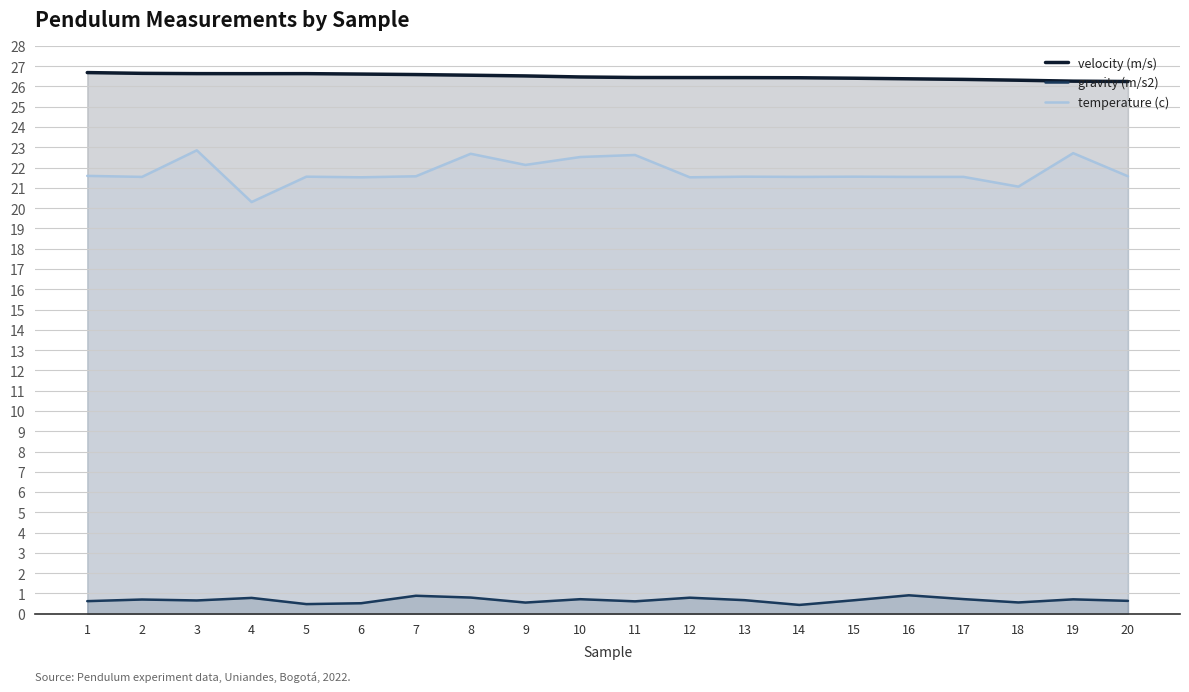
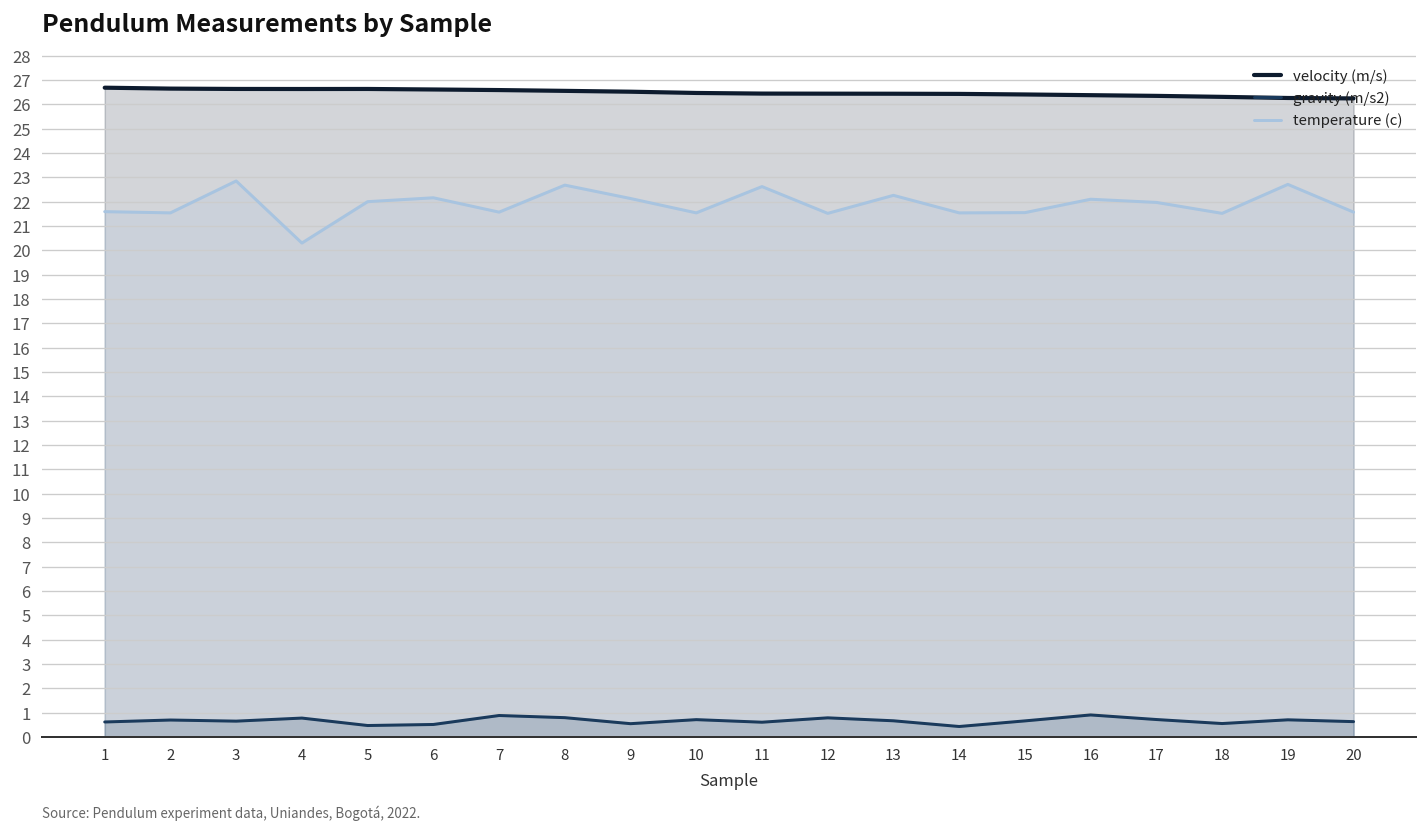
temperature (c), 5: 21.6 -> 22.0
temperature (c), 6: 21.5 -> 22.2
temperature (c), 10: 22.5 -> 21.5
temperature (c), 13: 21.6 -> 22.3
temperature (c), 16: 21.5 -> 22.1
temperature (c), 17: 21.5 -> 22.0
temperature (c), 18: 21.1 -> 21.5
